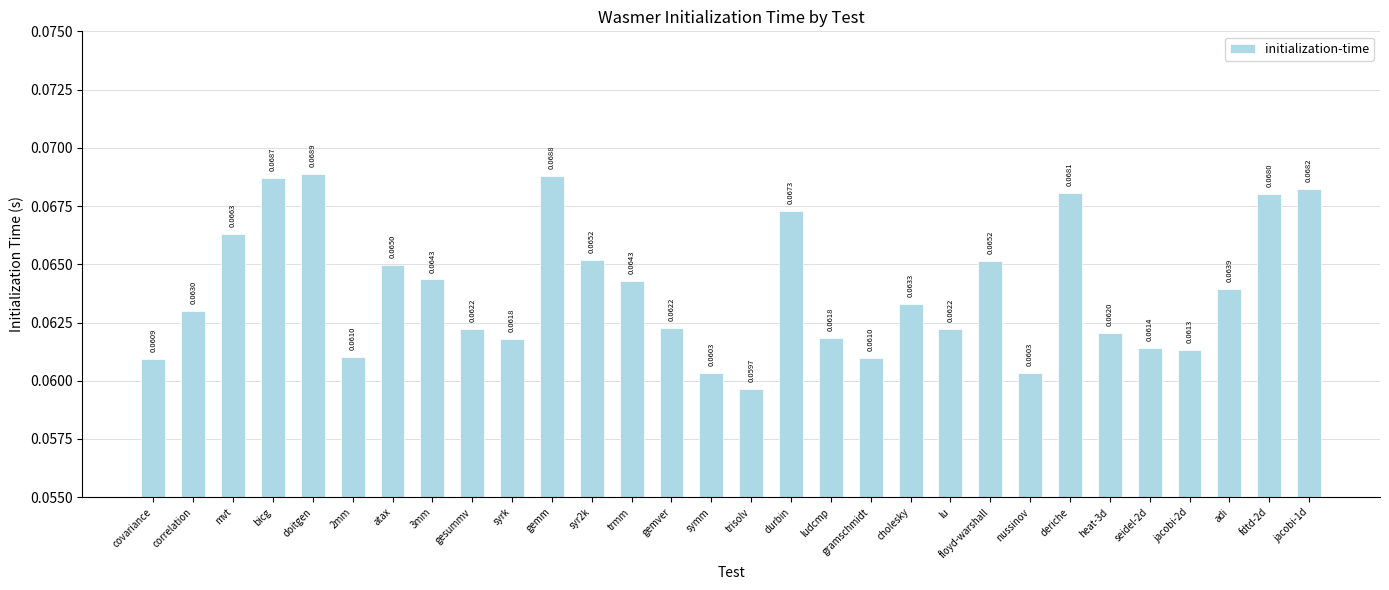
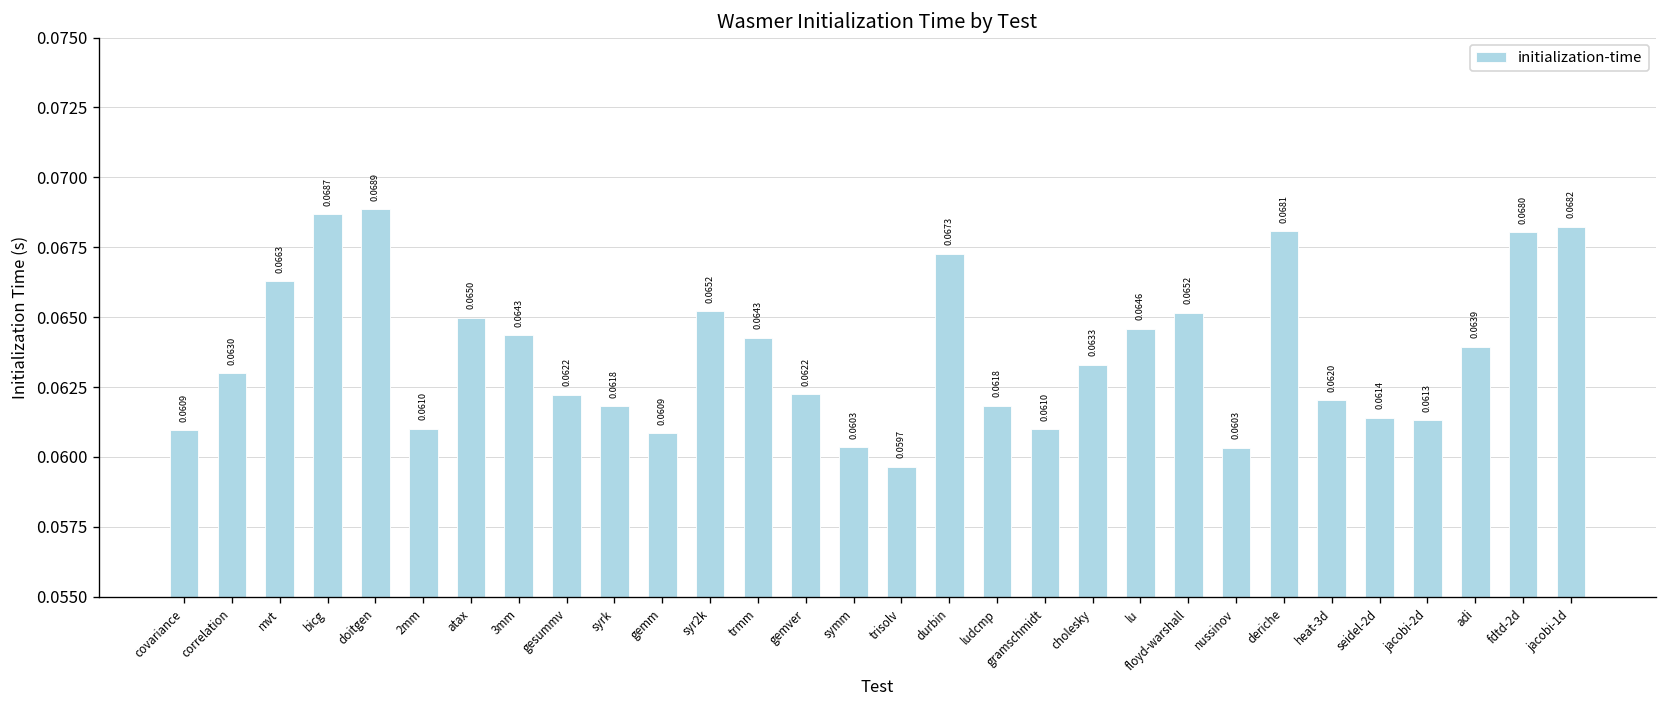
gemm: 0.0688 -> 0.0609
lu: 0.0622 -> 0.0646
